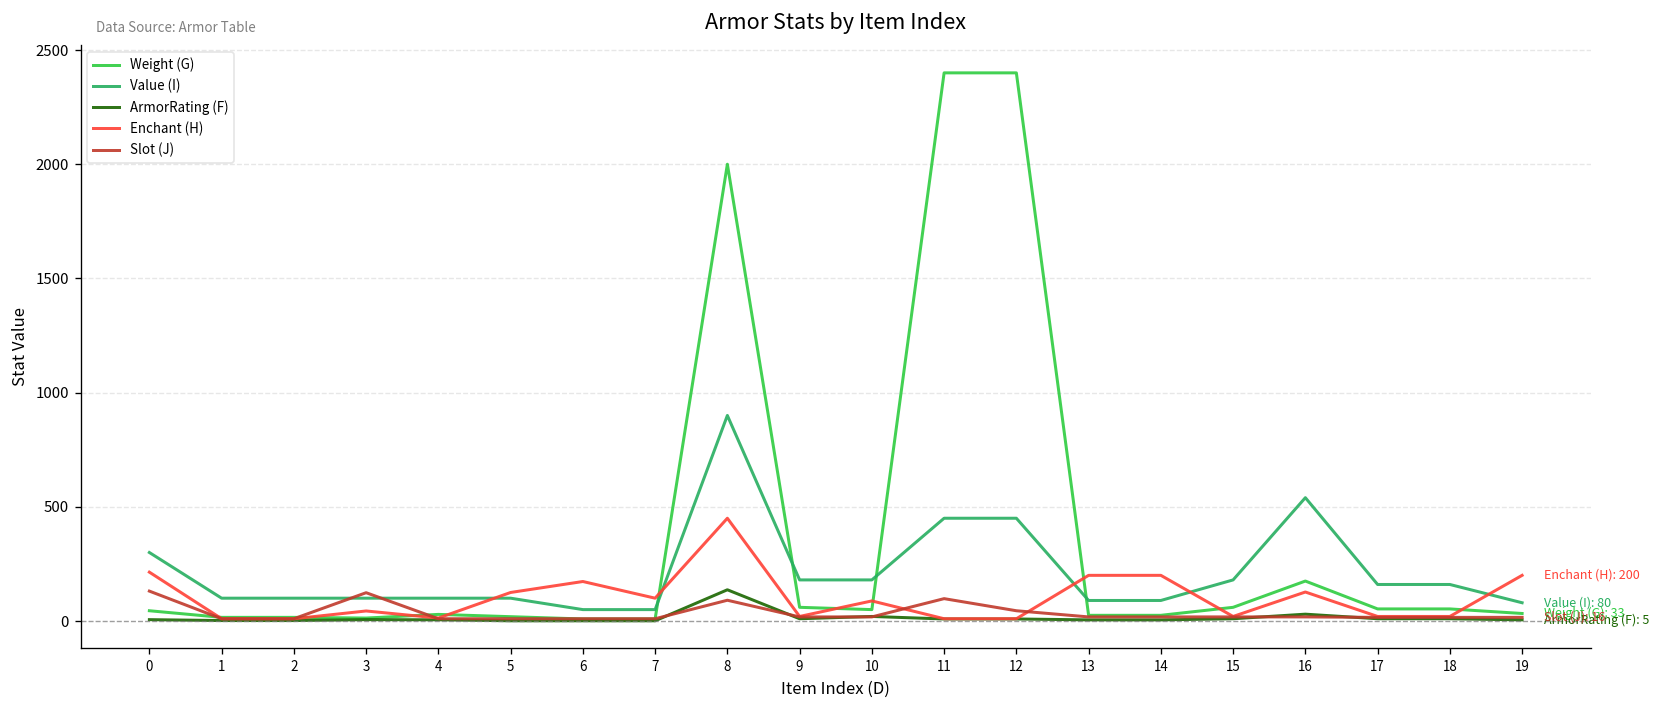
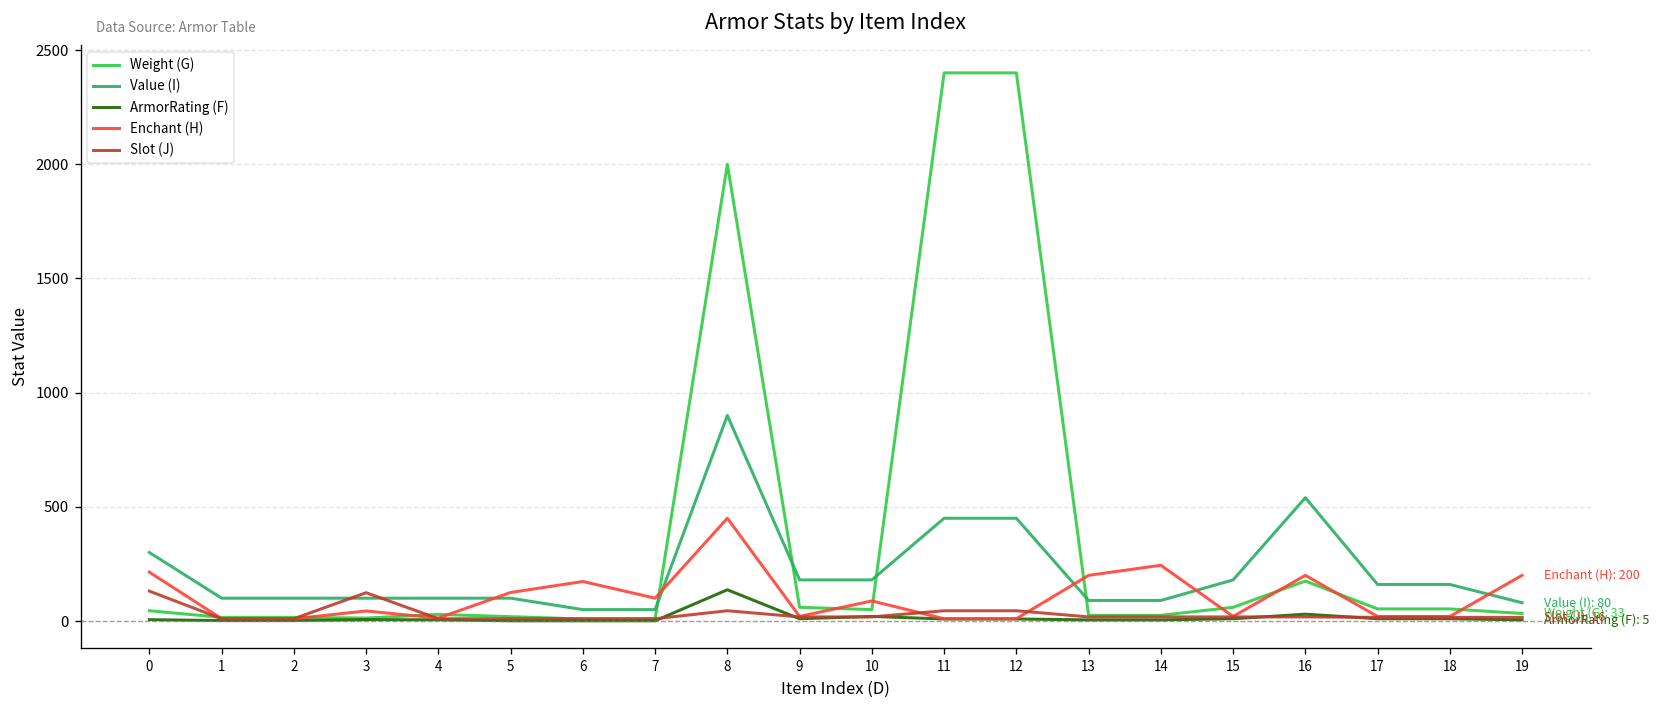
Slot (J), 8: 90 -> 50
Slot (J), 11: 100 -> 50
Enchant (H), 14: 200 -> 240
Enchant (H), 16: 130 -> 200
